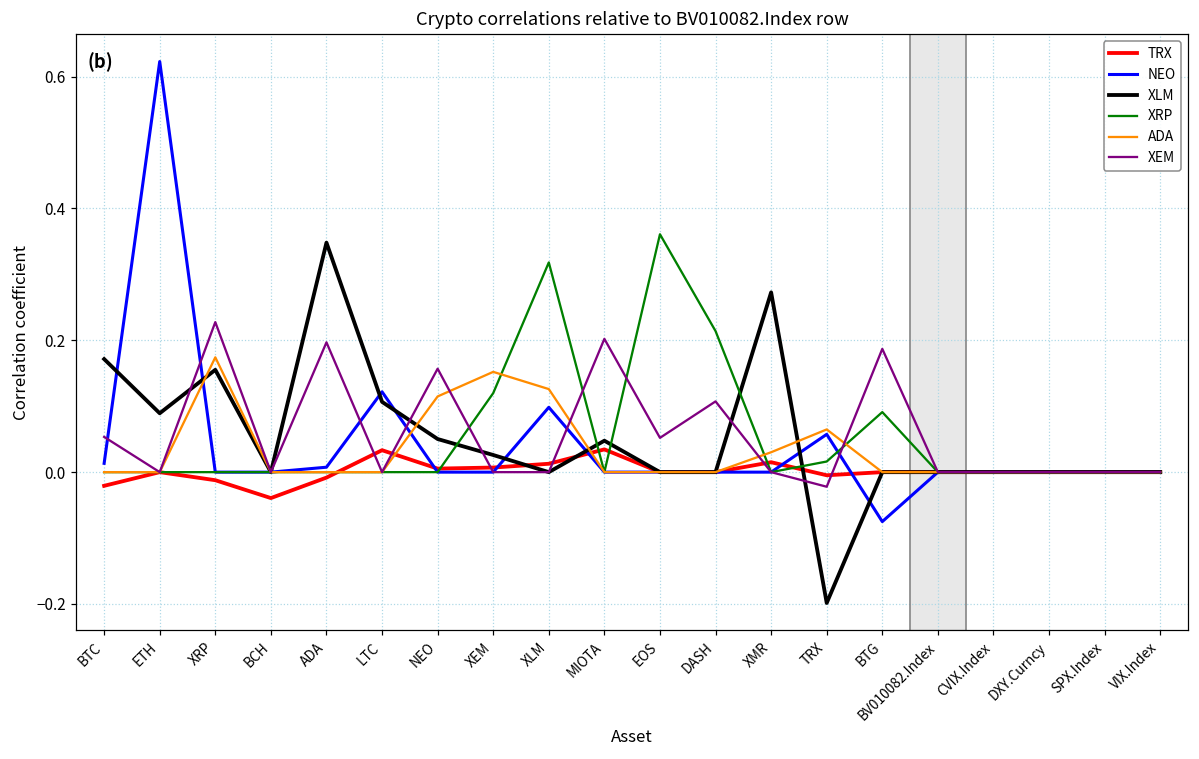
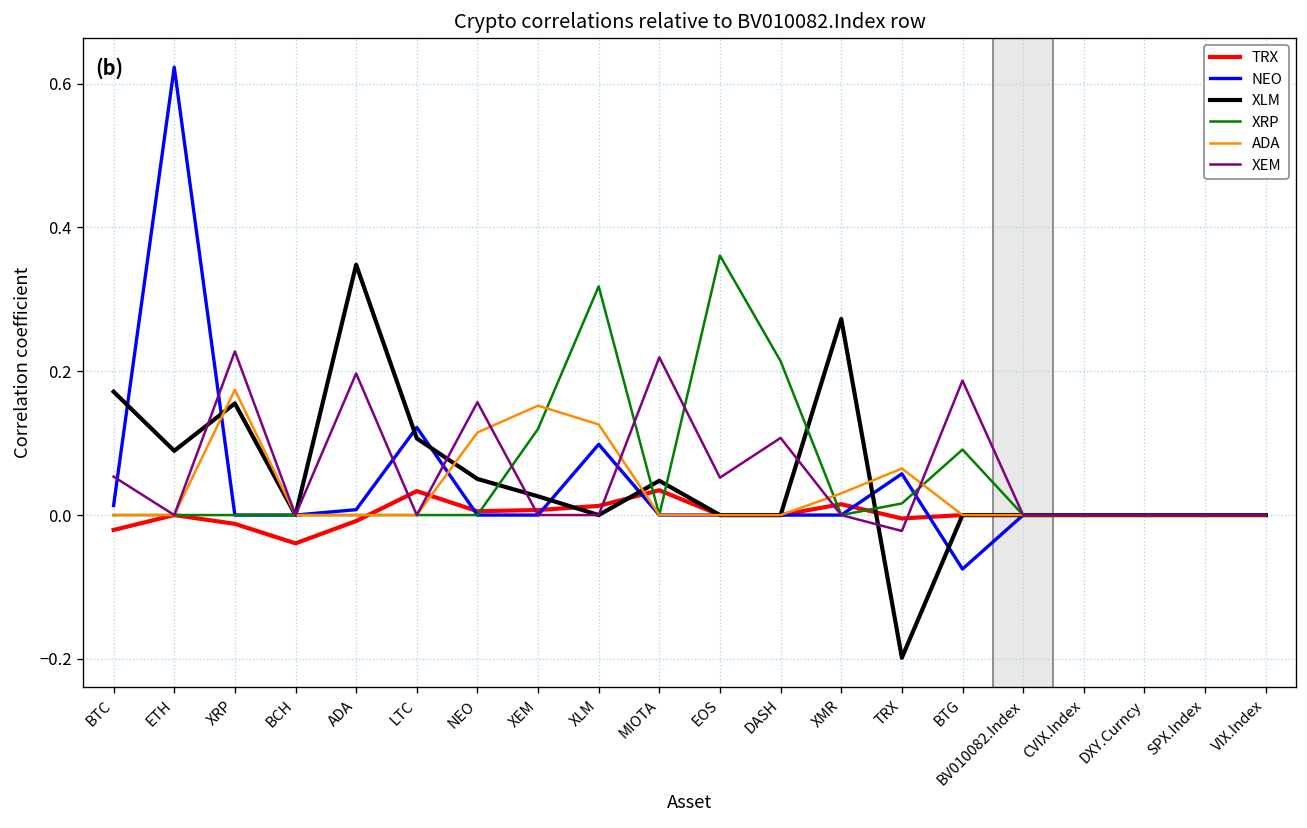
XEM, MIOTA: 0.20 -> 0.22
